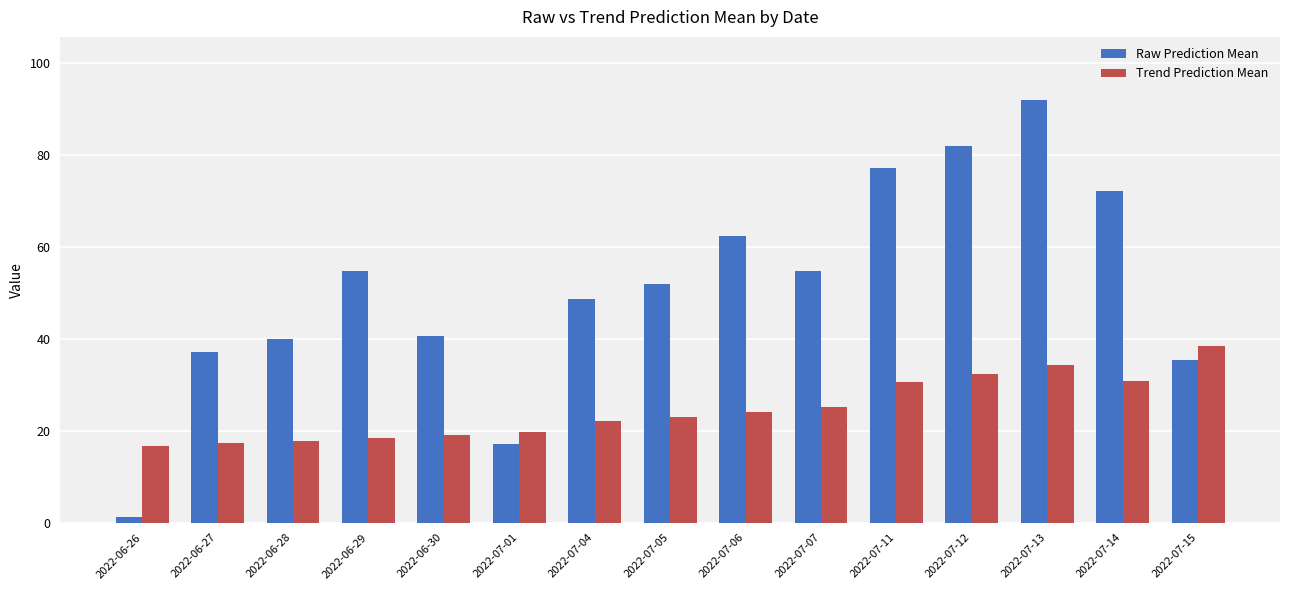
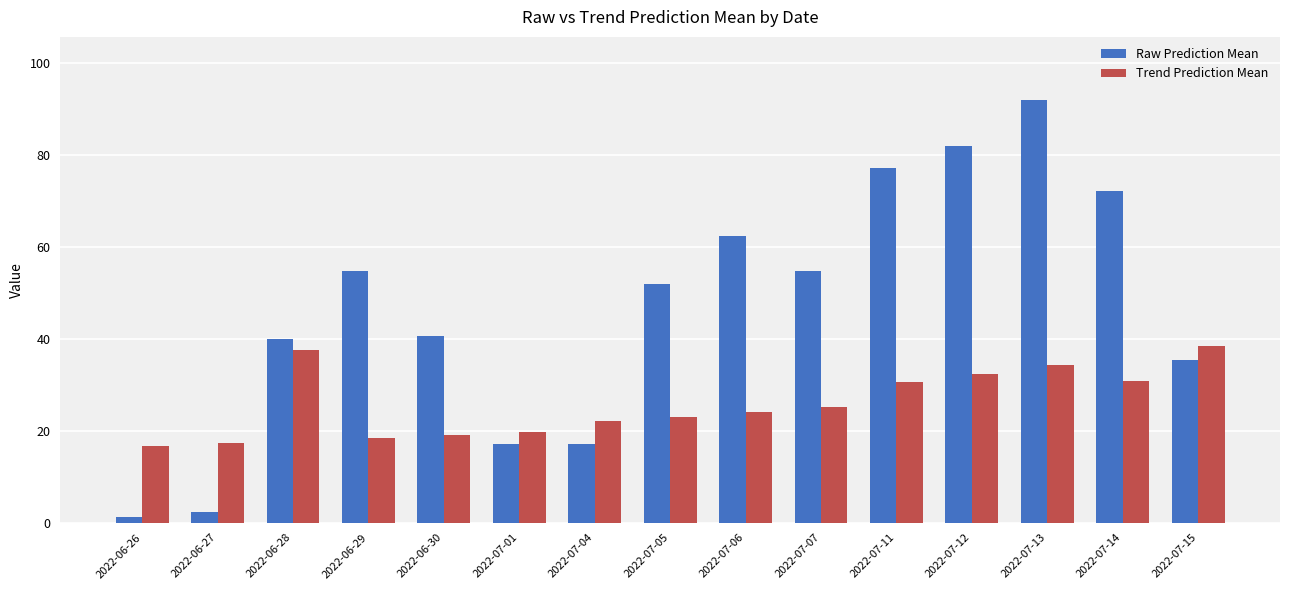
Raw Prediction Mean, 2022-06-27: 37 -> 2
Trend Prediction Mean, 2022-06-28: 18 -> 37
Raw Prediction Mean, 2022-07-04: 49 -> 17
